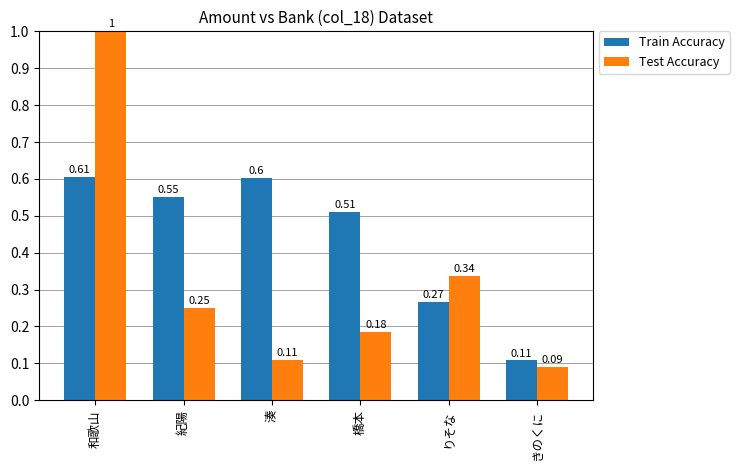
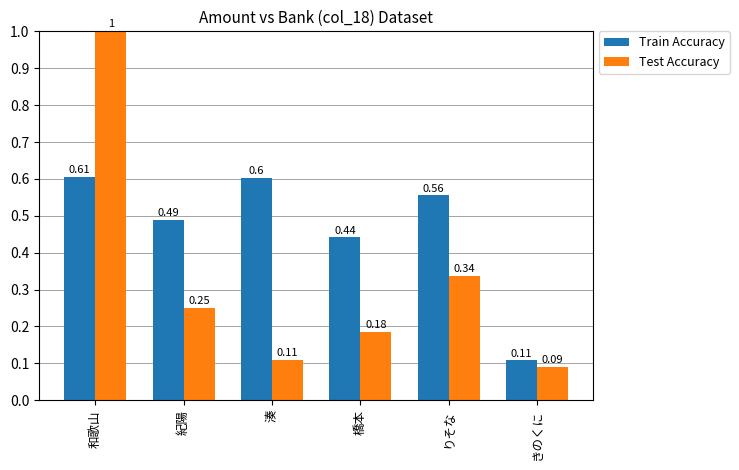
Train Accuracy, 紀陽: 0.55 -> 0.49
Train Accuracy, 橋本: 0.51 -> 0.44
Train Accuracy, りそな: 0.27 -> 0.56
